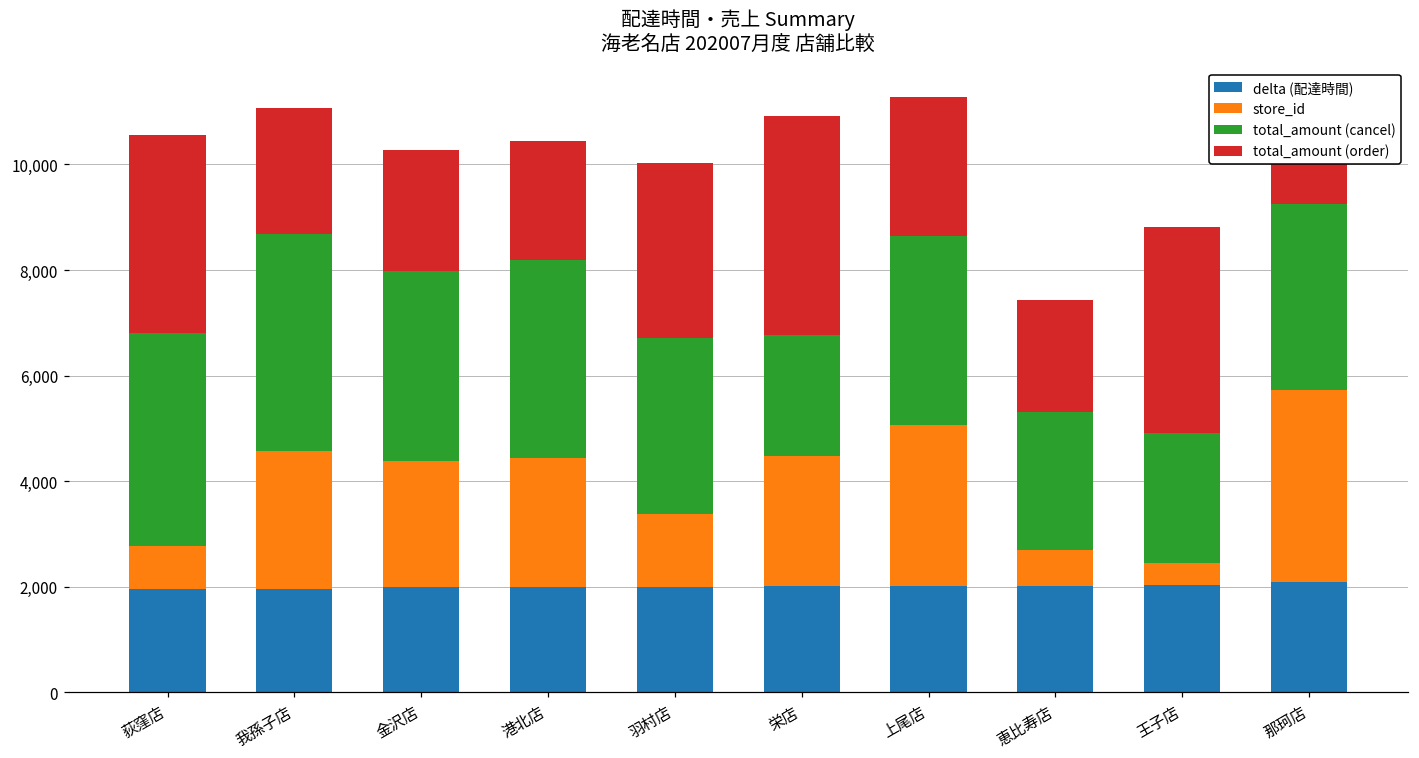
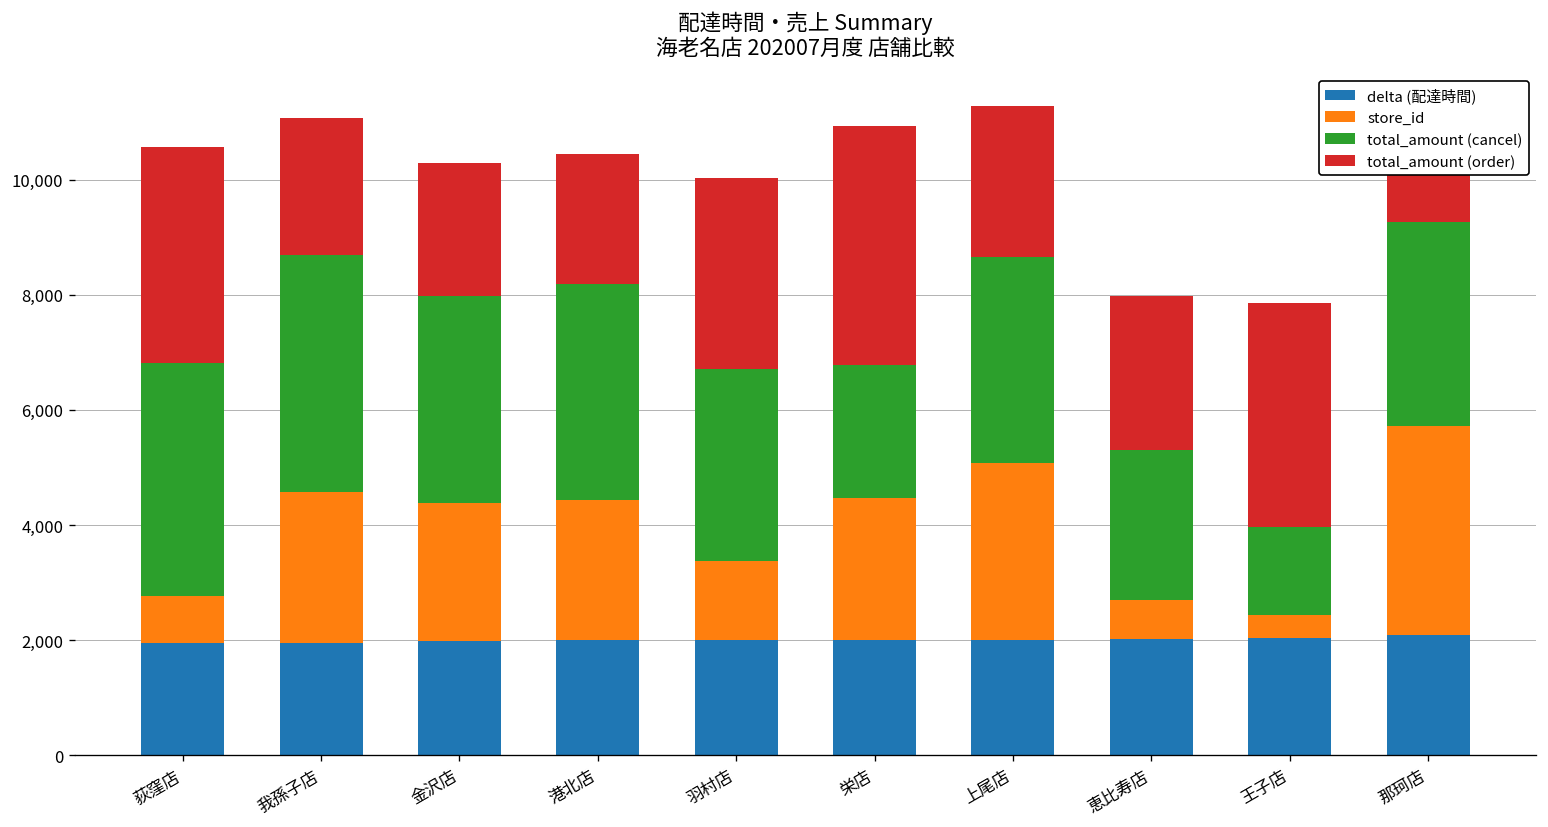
total_amount (order), 恵比寿店: 2,100 -> 2,700
total_amount (cancel), 王子店: 2,500 -> 1,500
